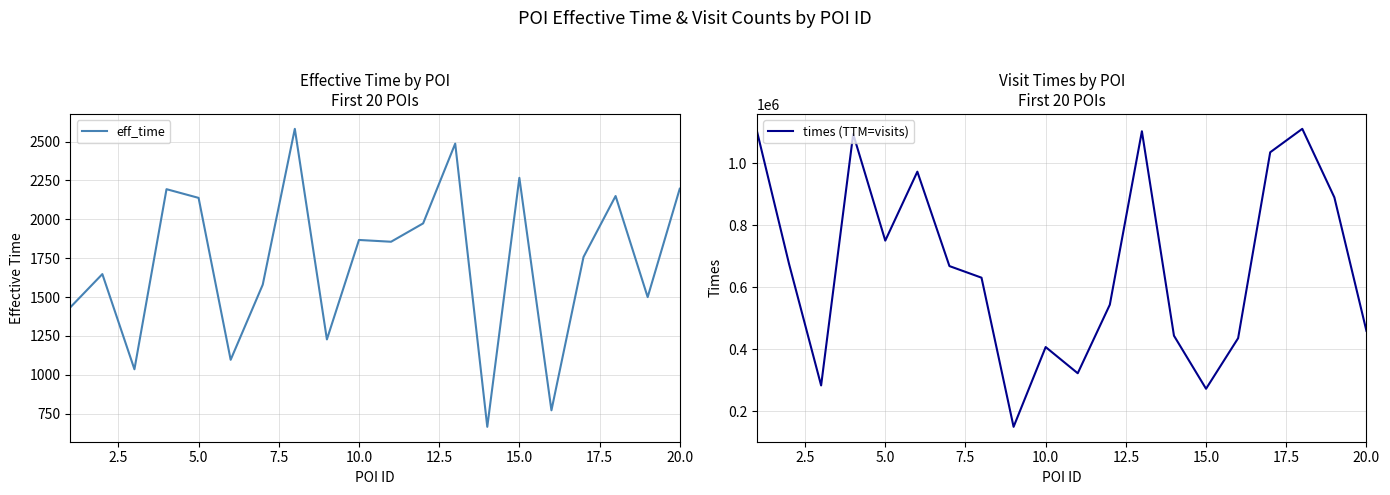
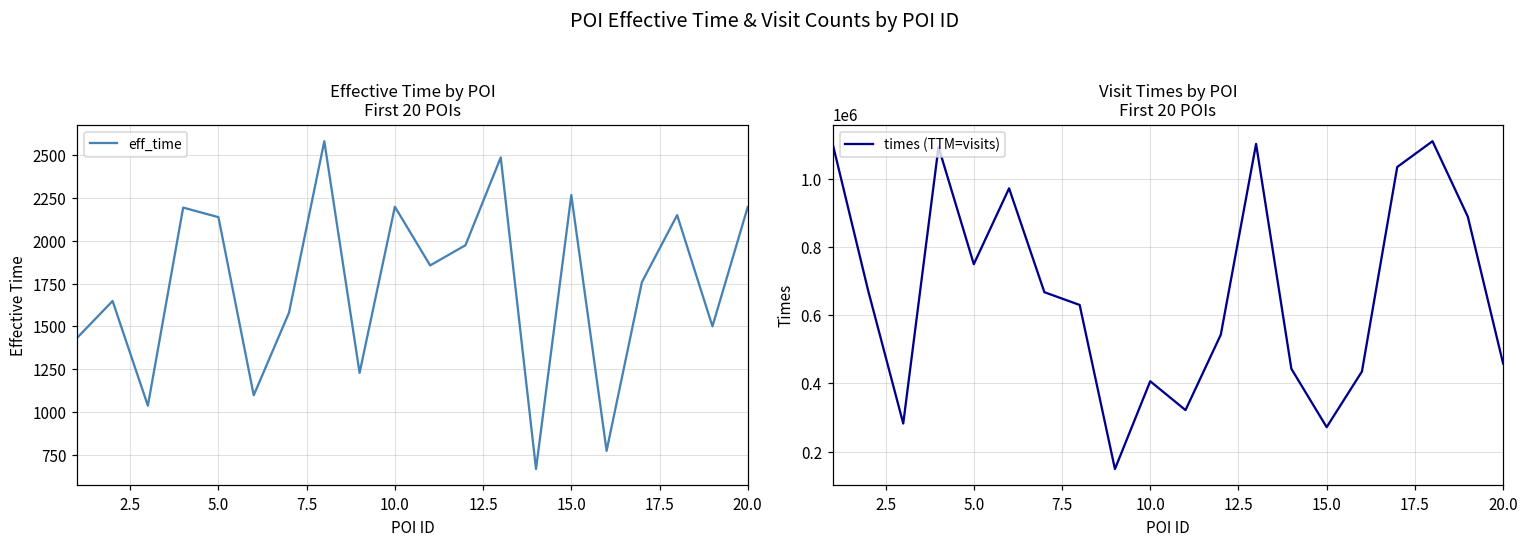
Effective Time by POI First 20 POIs, 10.0: 1870 -> 2200
